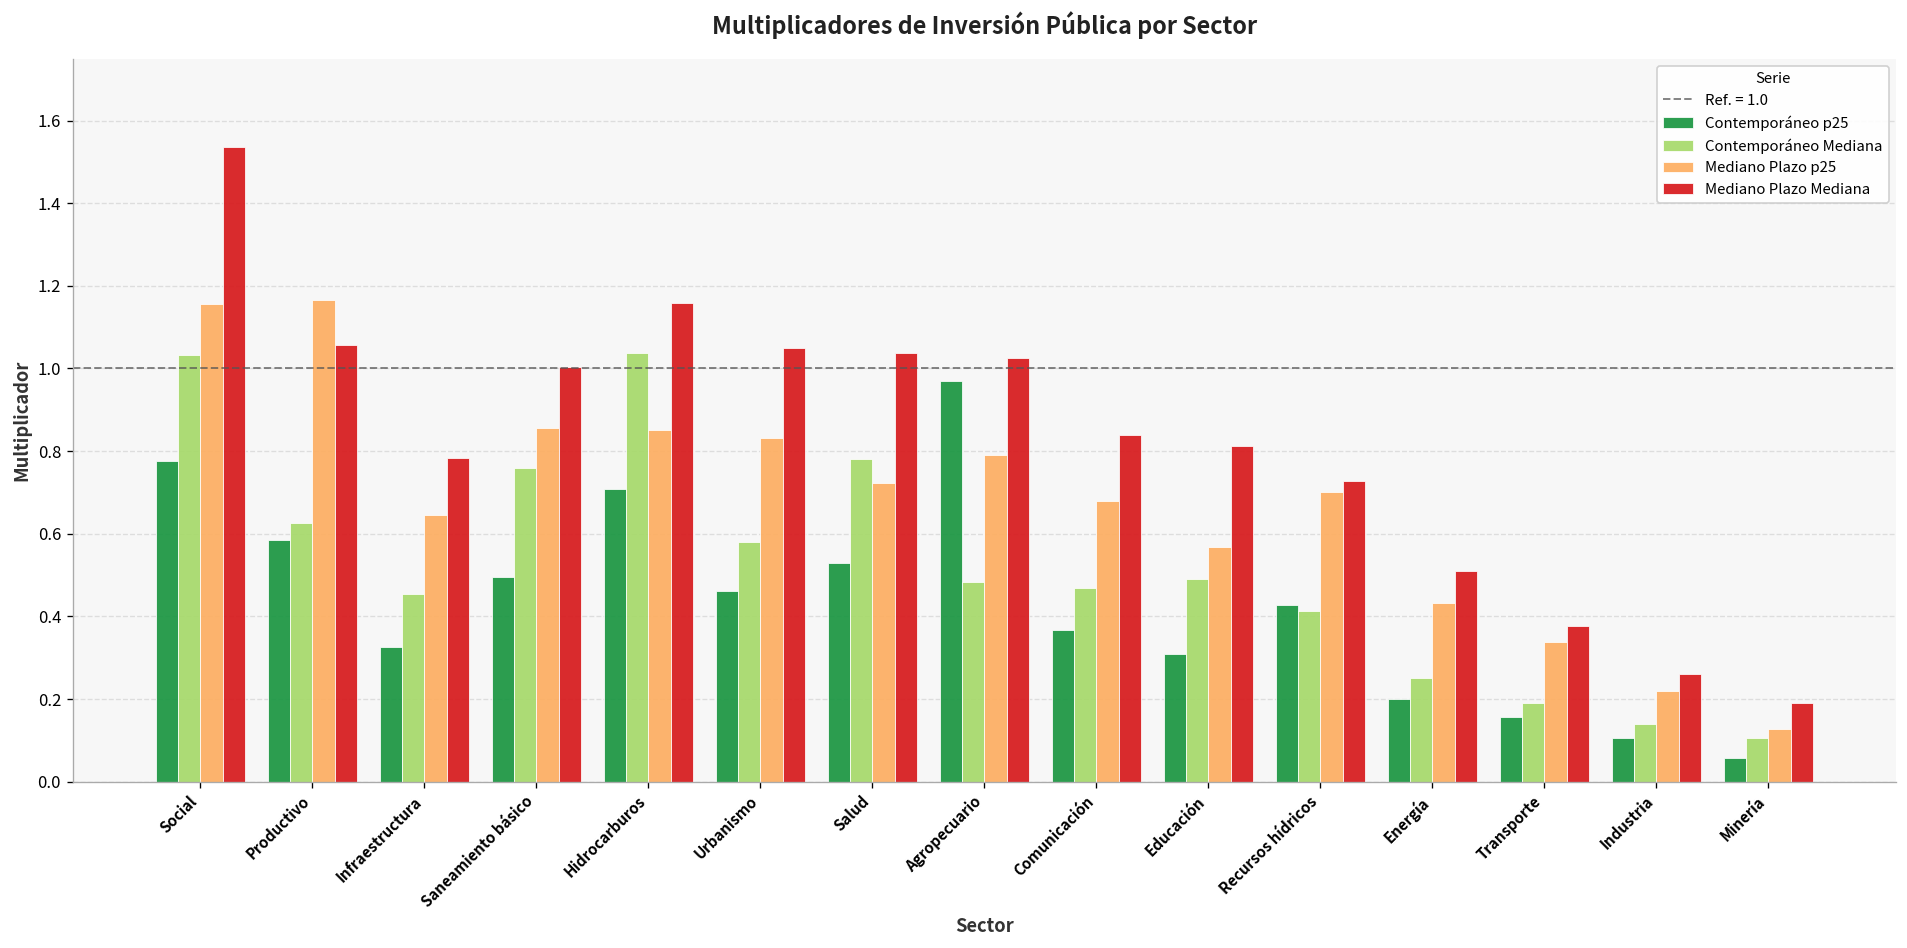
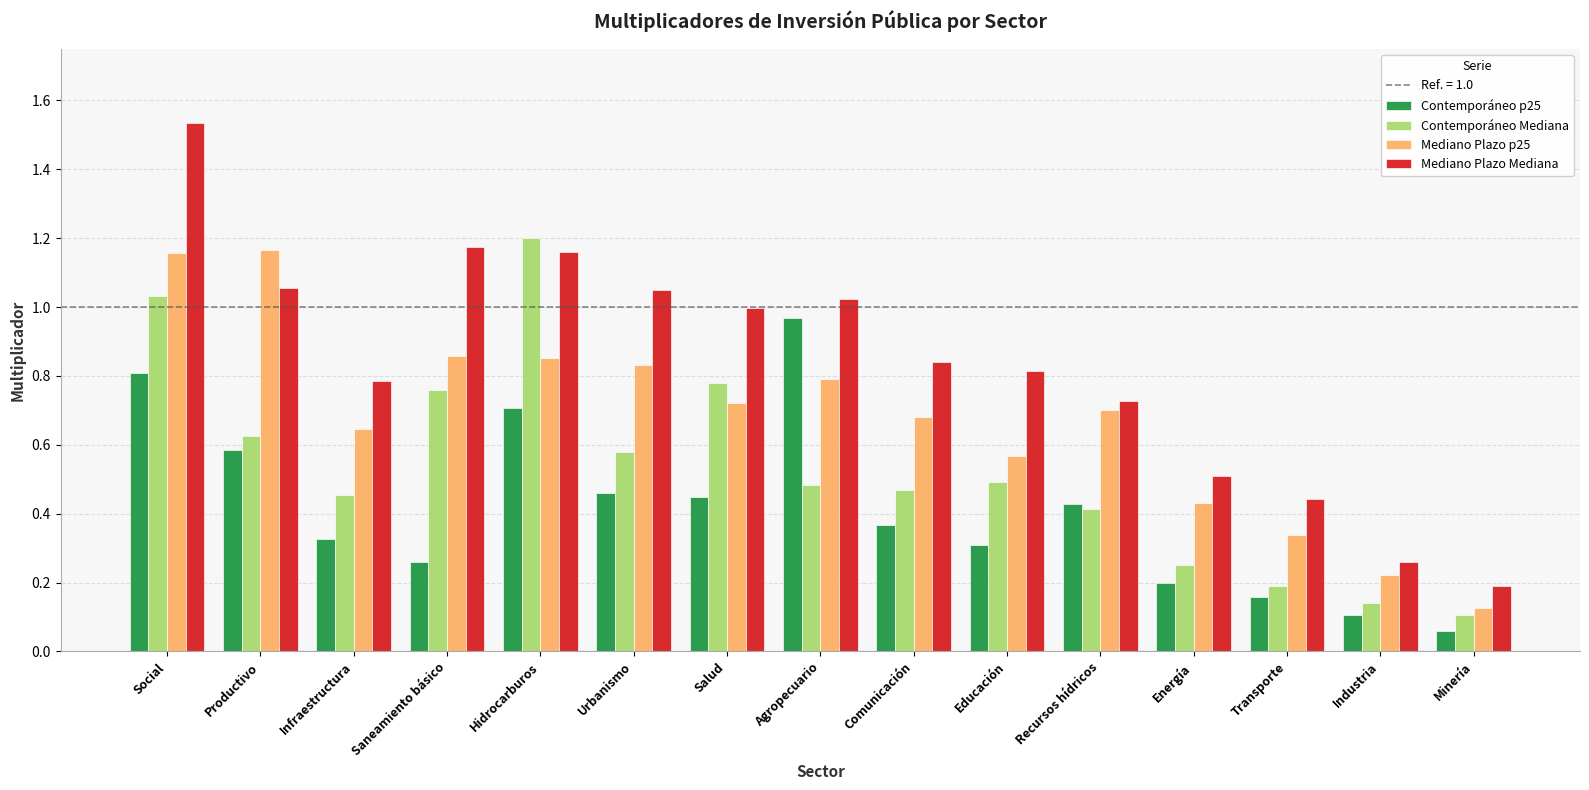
Contemporáneo p25, Social: 0.78 -> 0.81
Contemporáneo p25, Saneamiento básico: 0.50 -> 0.26
Mediano Plazo Mediana, Saneamiento básico: 1.00 -> 1.17
Contemporáneo Mediana, Hidrocarburos: 1.04 -> 1.20
Contemporáneo p25, Salud: 0.53 -> 0.45
Mediano Plazo Mediana, Salud: 1.04 -> 1.00
Mediano Plazo Mediana, Transporte: 0.38 -> 0.44
